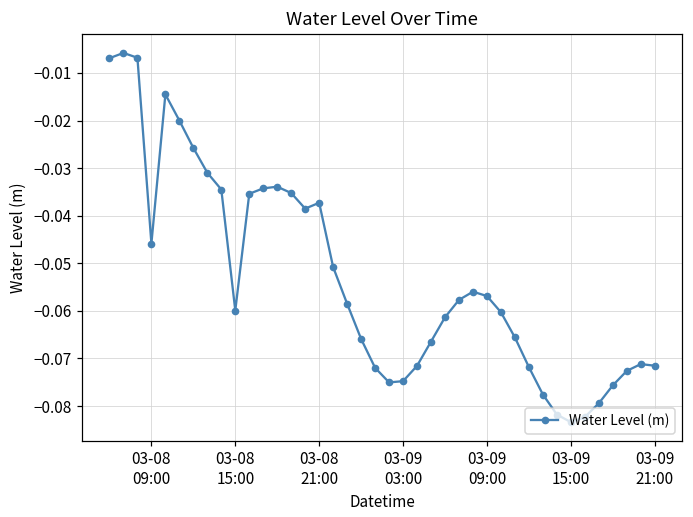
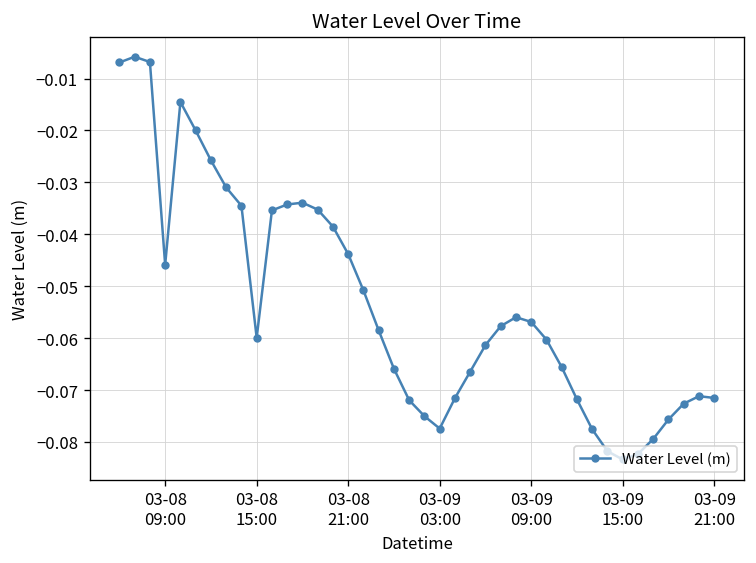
03-08 21:00: -0.037 -> -0.044
03-09 03:00: -0.075 -> -0.077
